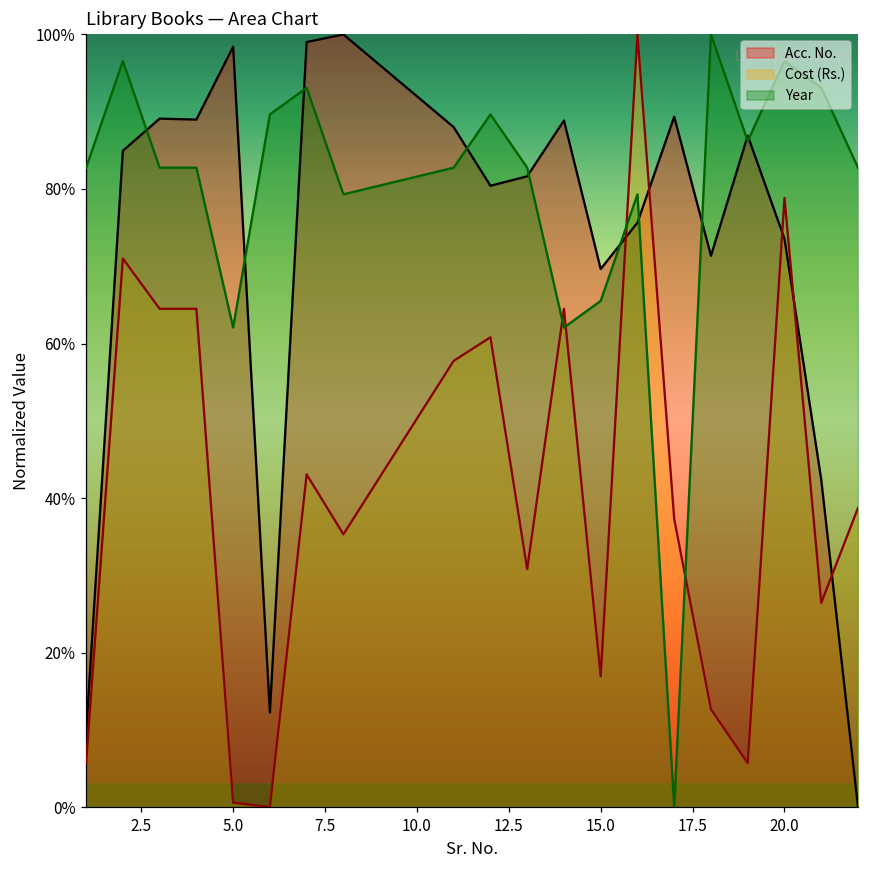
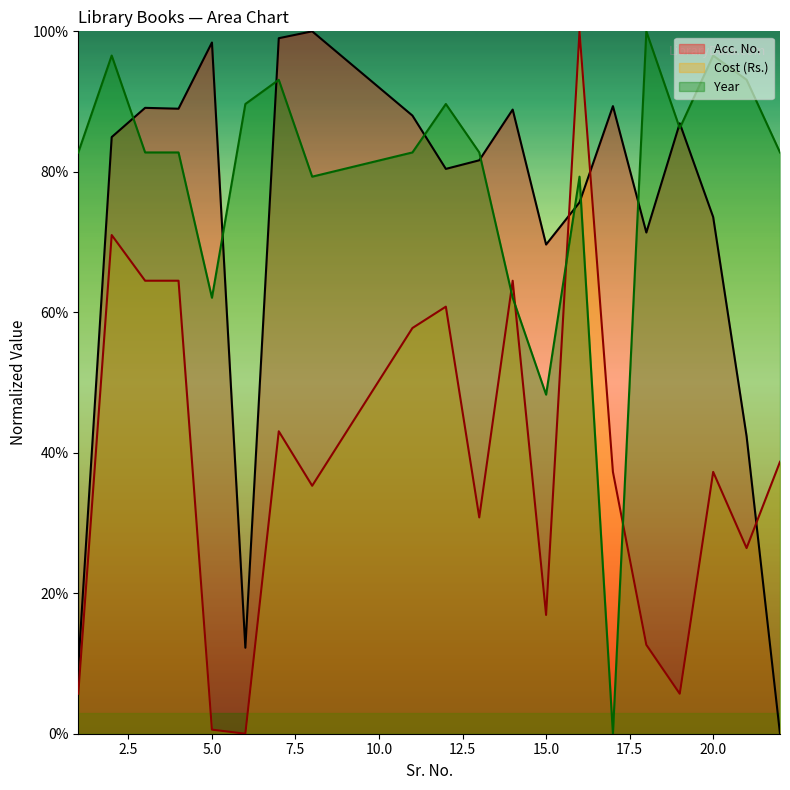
Year, 15.0: 66% -> 48%
Cost (Rs.), 20.0: 79% -> 37%
